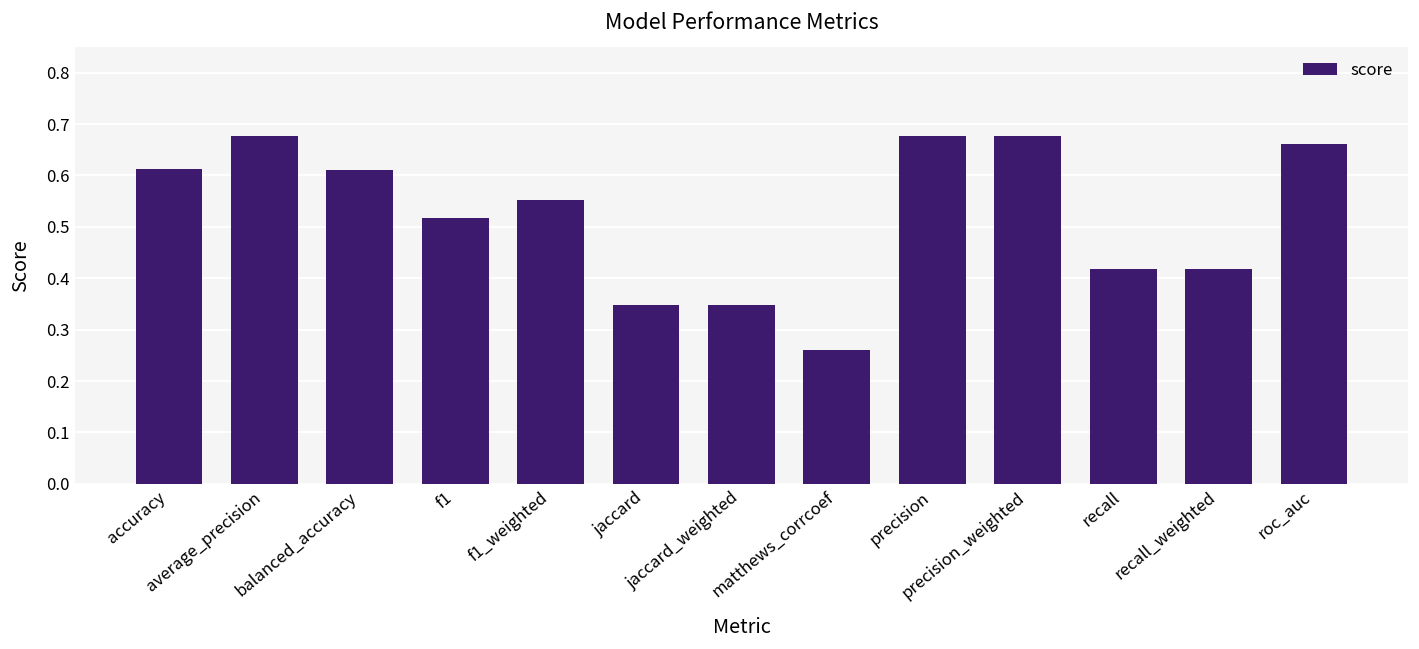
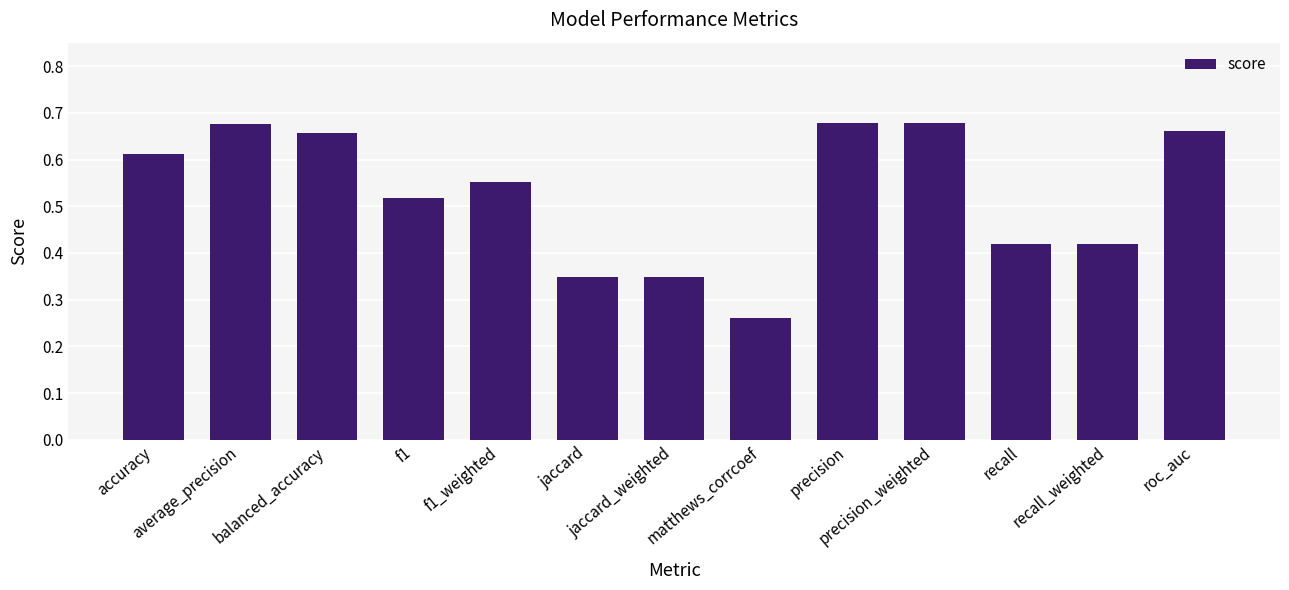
balanced_accuracy: 0.61 -> 0.66
